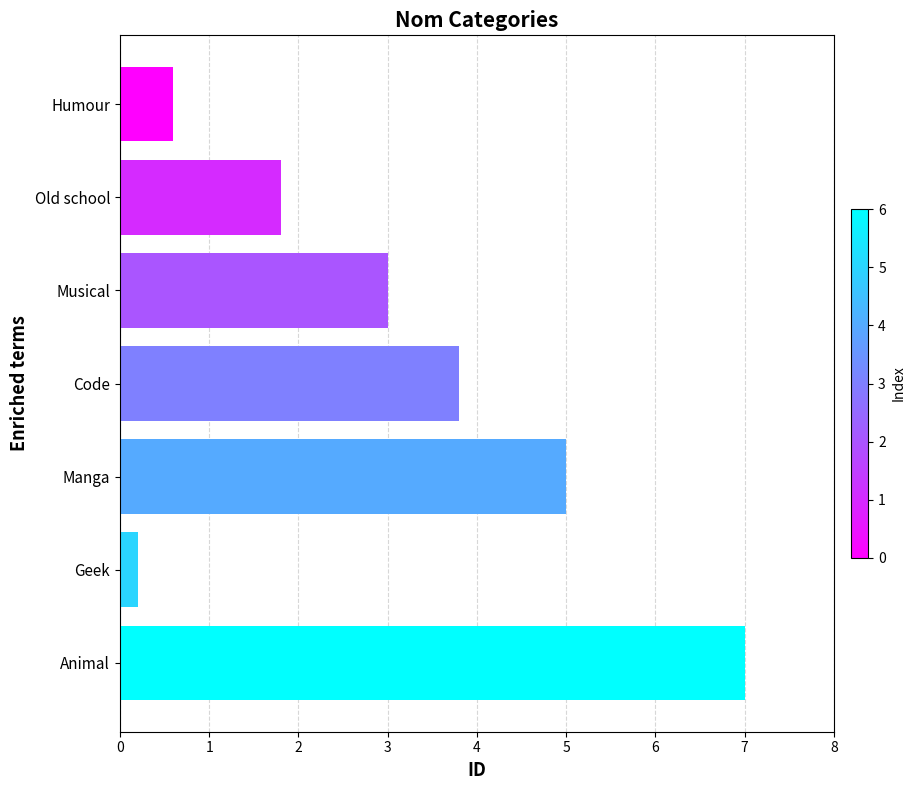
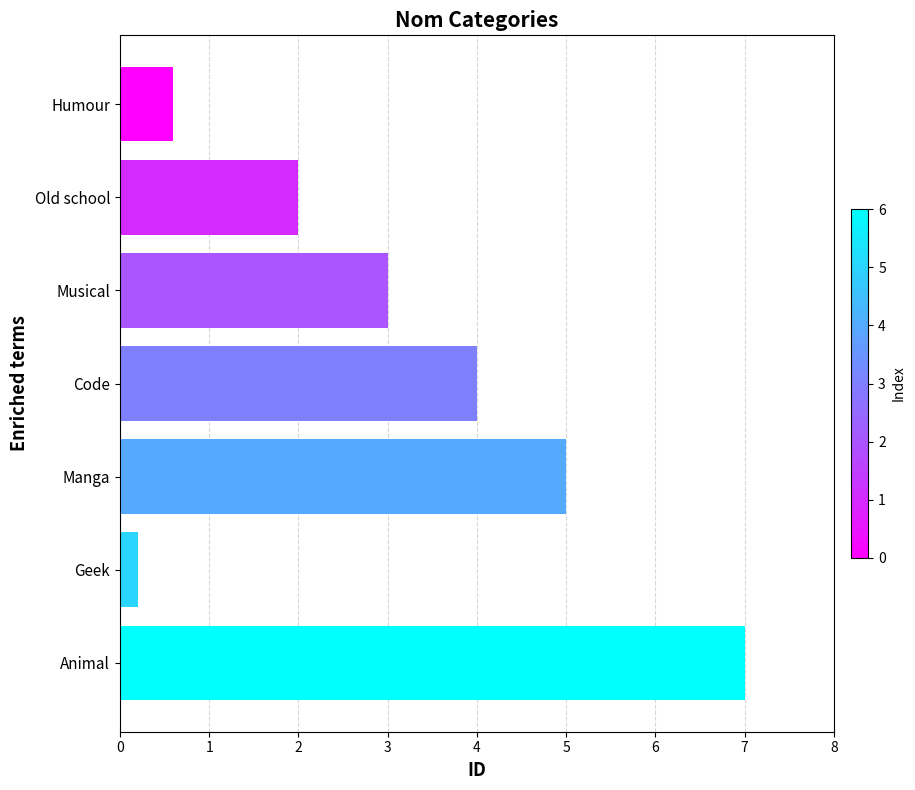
Old school: 1.8 -> 2.0
Code: 3.8 -> 4.0
